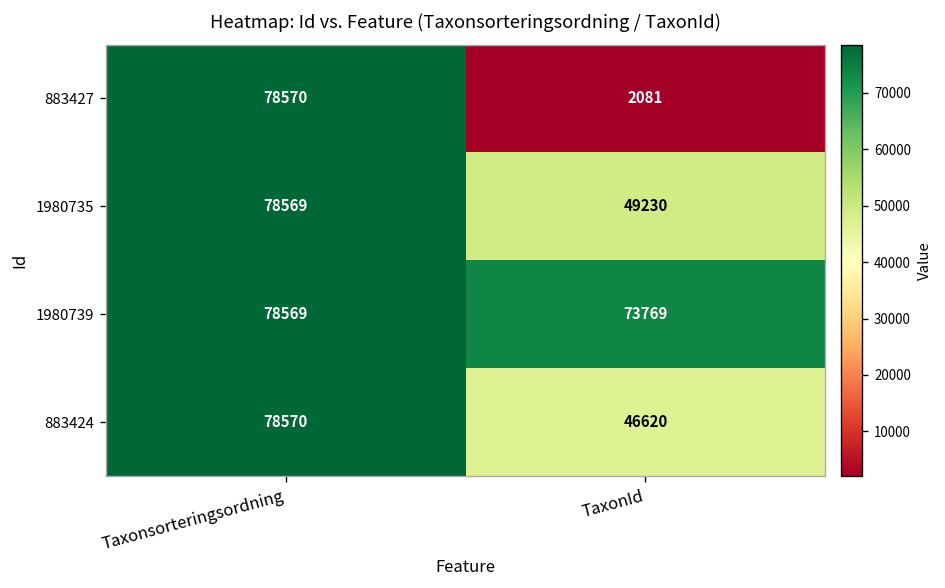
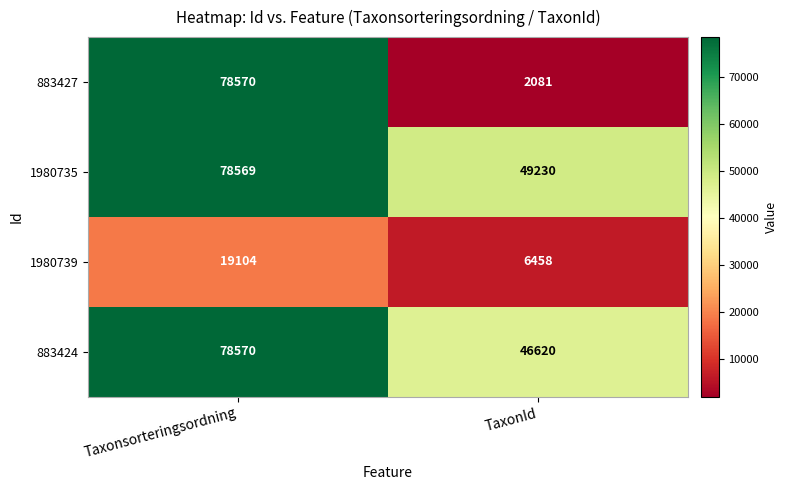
1980739, Taxonsorteringsordning: 78569 -> 19104
1980739, TaxonId: 73769 -> 6458
